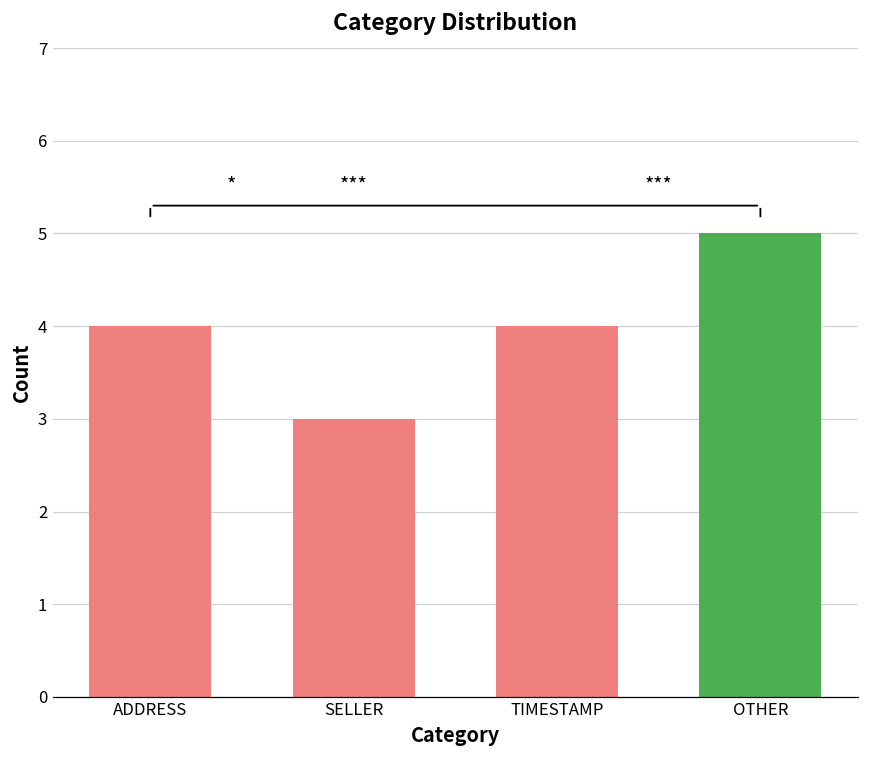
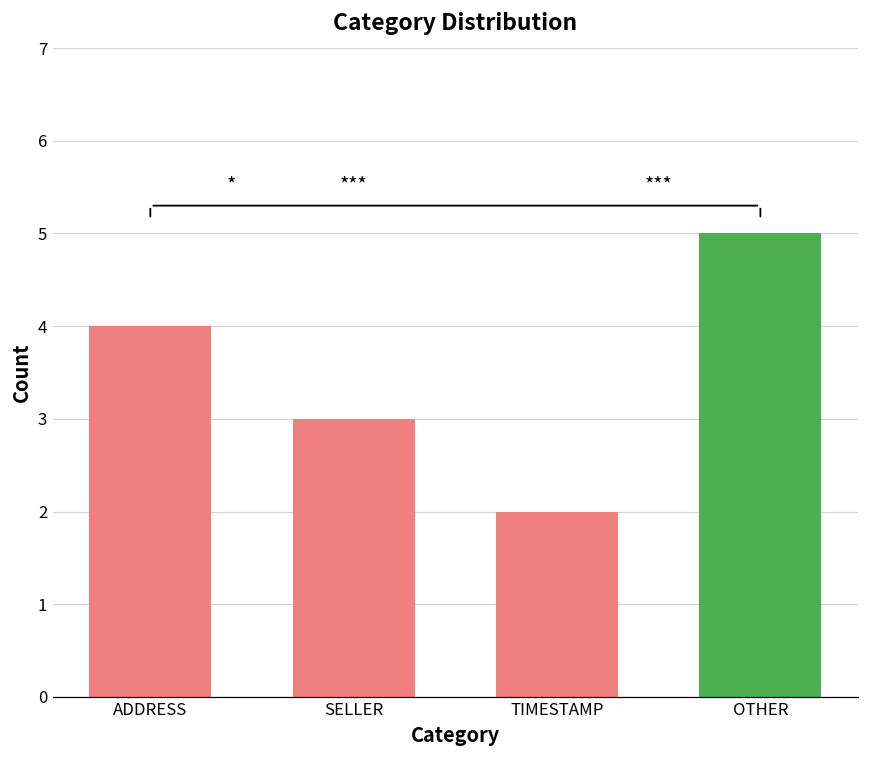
TIMESTAMP: 4 -> 2
